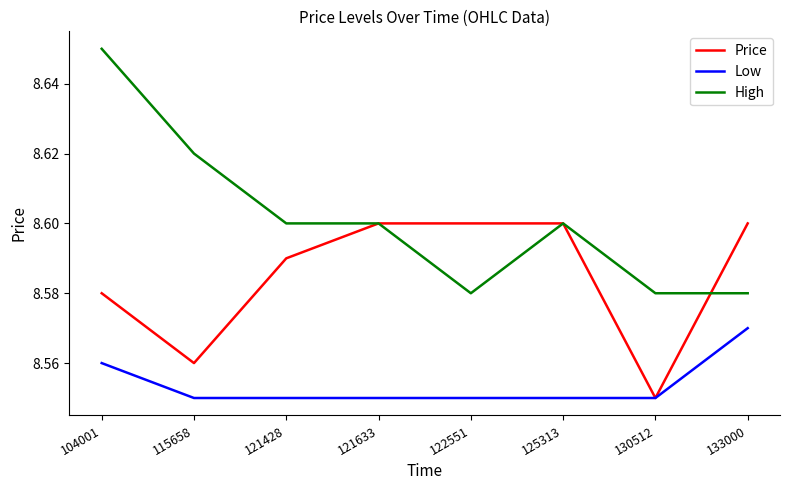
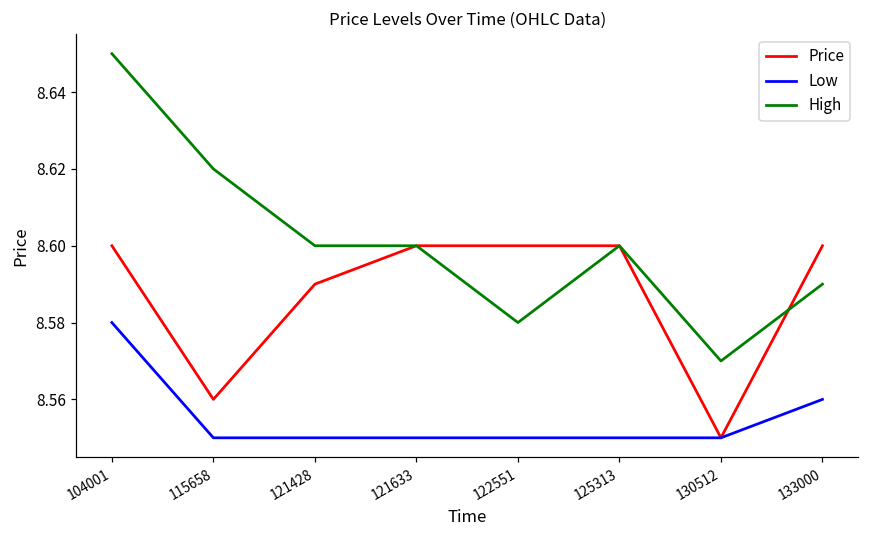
Price, 104001: 8.58 -> 8.60
Low, 104001: 8.56 -> 8.58
High, 130512: 8.58 -> 8.57
Low, 133000: 8.57 -> 8.56
High, 133000: 8.58 -> 8.59
